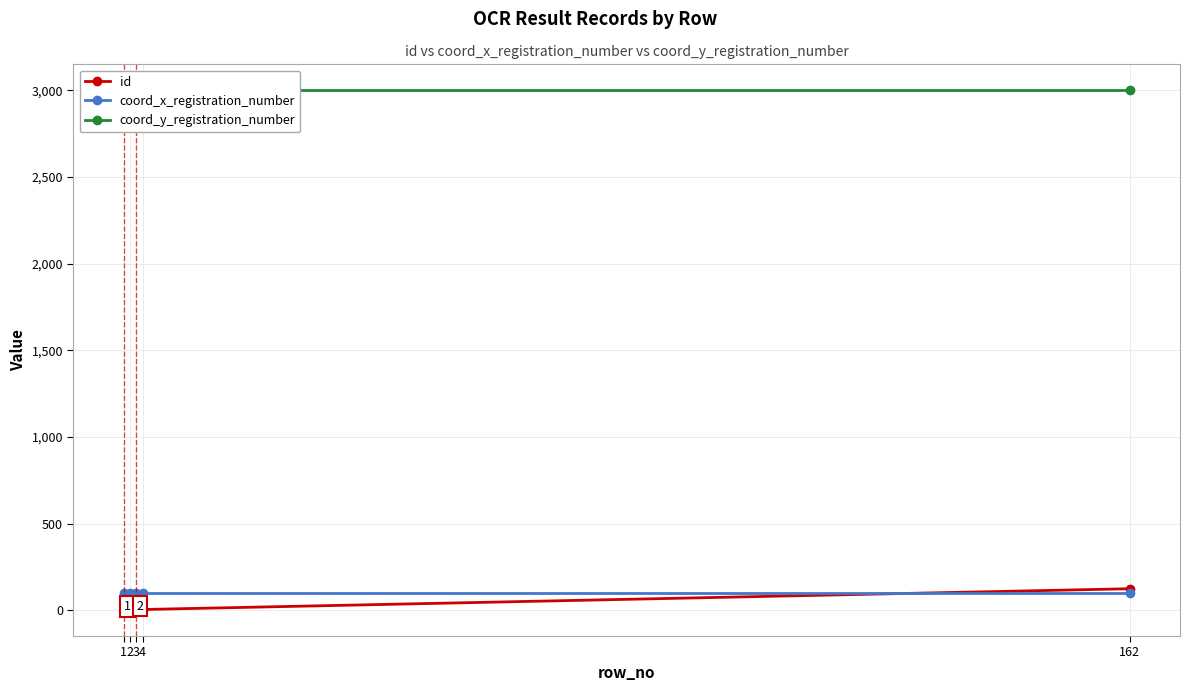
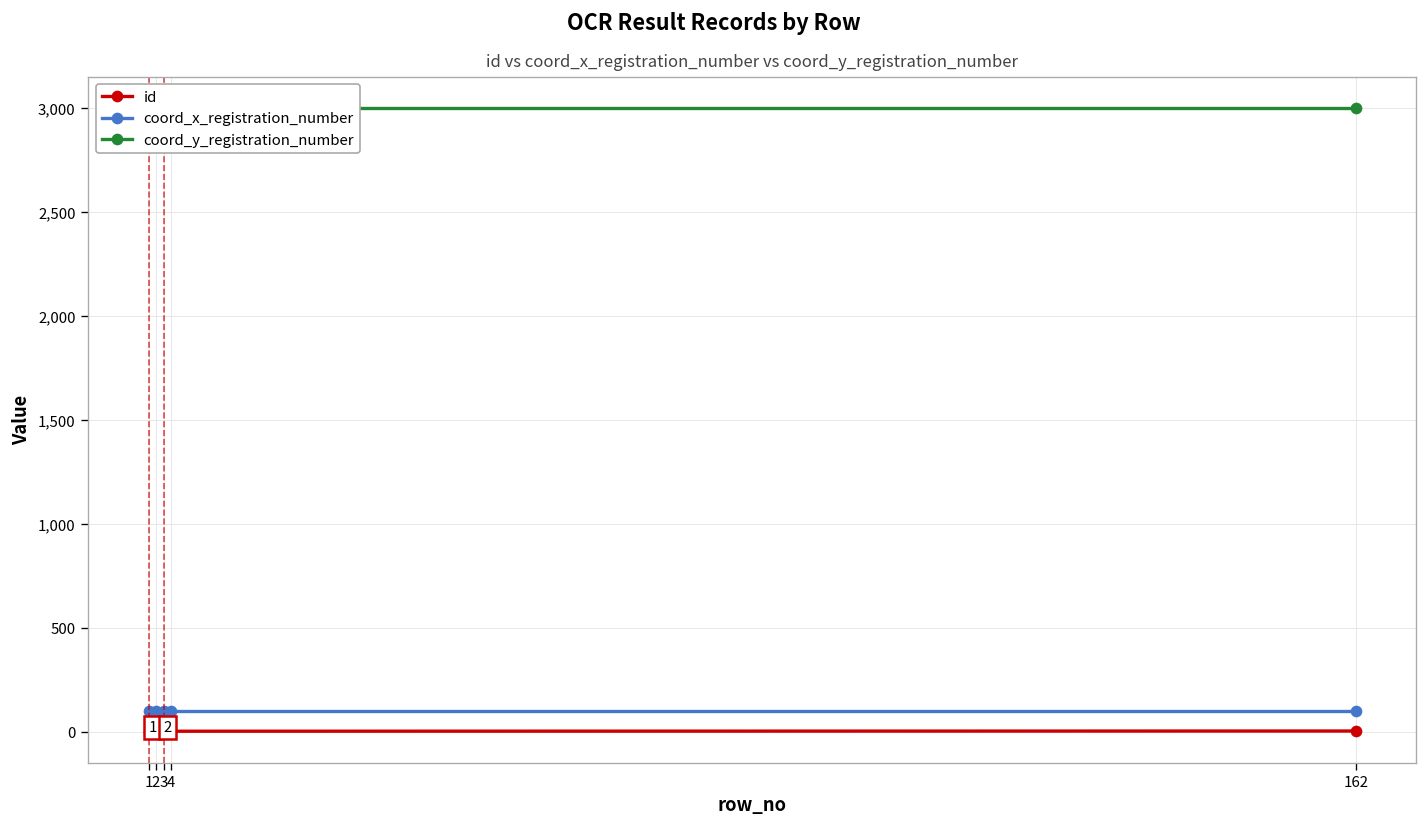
id, 162: 120 -> 10
